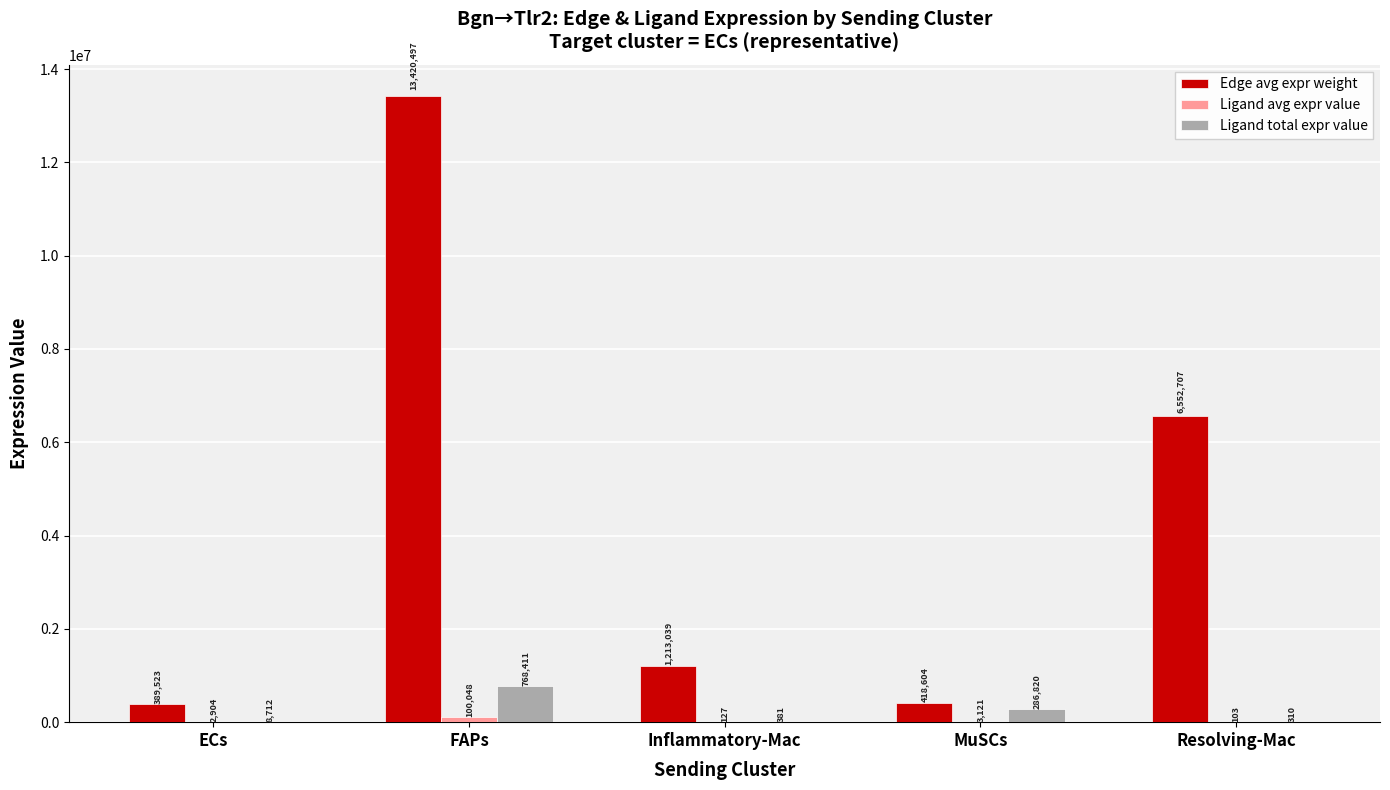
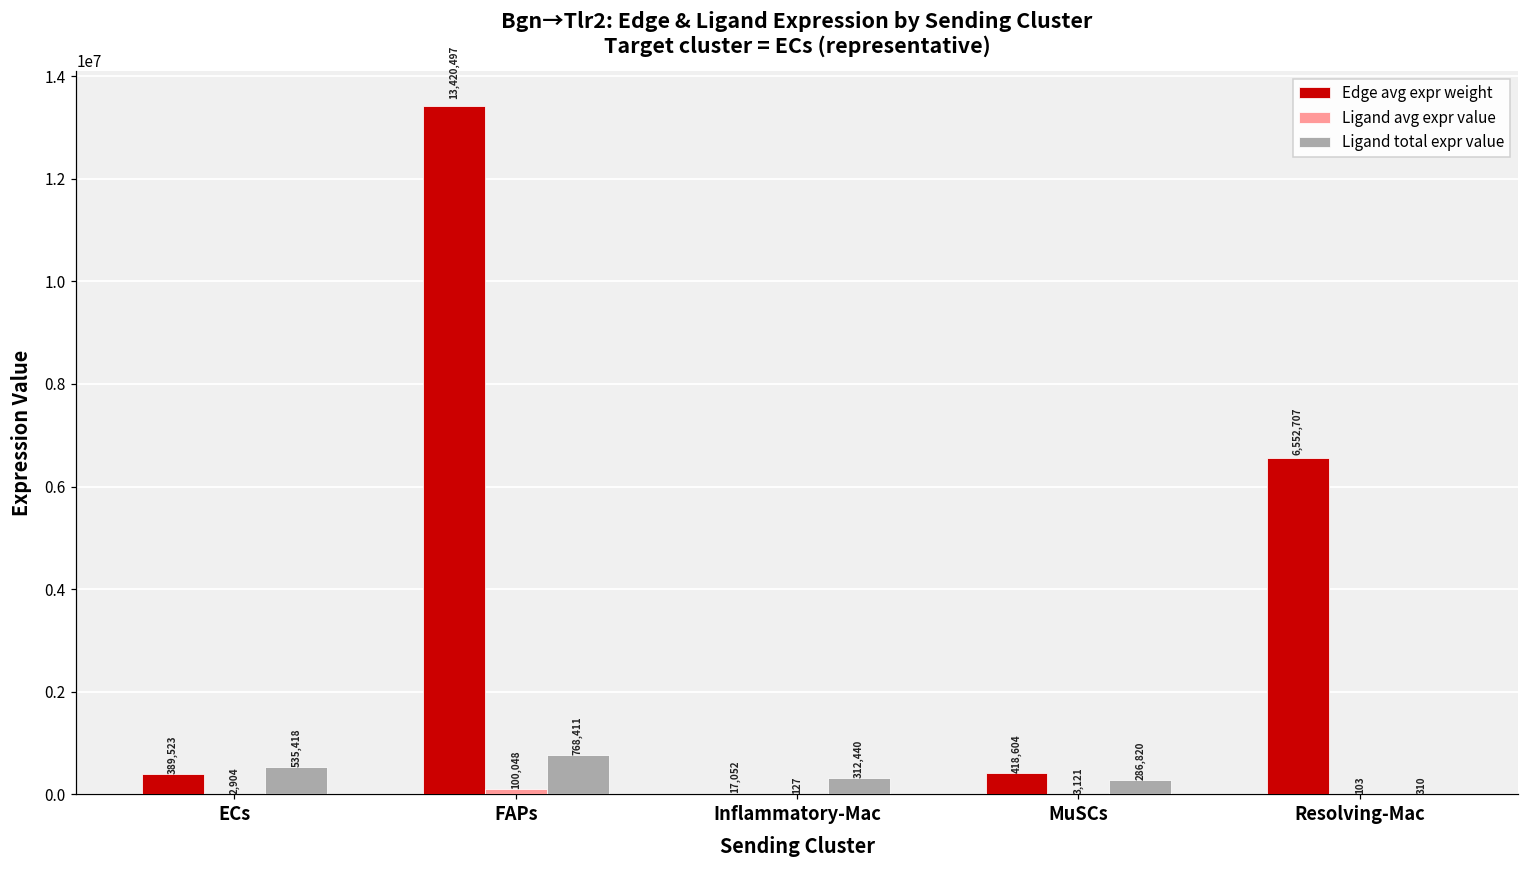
Ligand total expr value, ECs: 8,712 -> 535,418
Edge avg expr weight, Inflammatory-Mac: 1,213,039 -> 17,052
Ligand total expr value, Inflammatory-Mac: 381 -> 312,440
